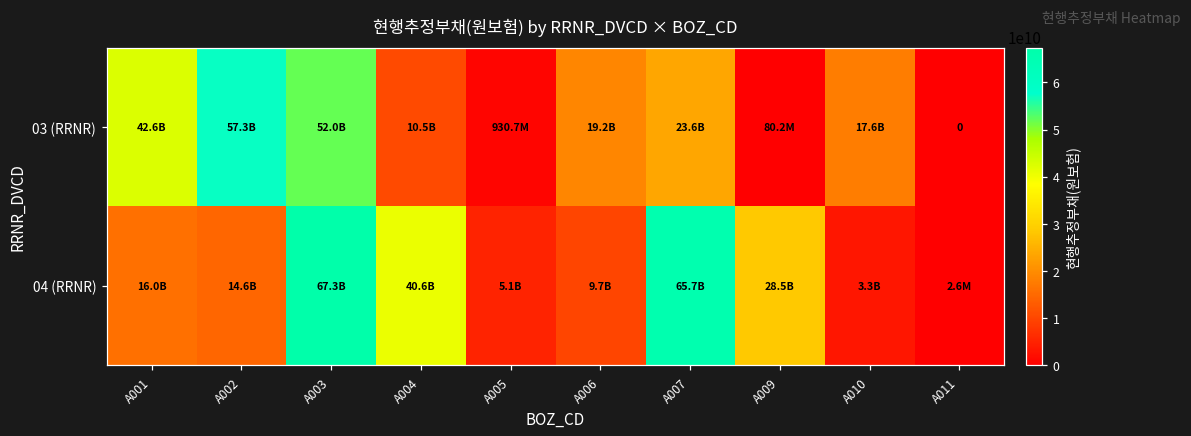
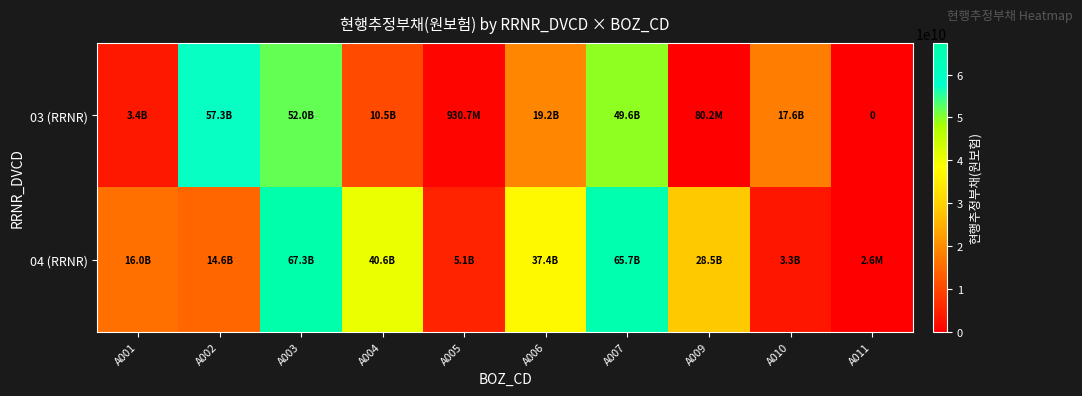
03 (RRNR), A001: 42.6B -> 3.4B
03 (RRNR), A007: 23.6B -> 49.6B
04 (RRNR), A006: 9.7B -> 37.4B
